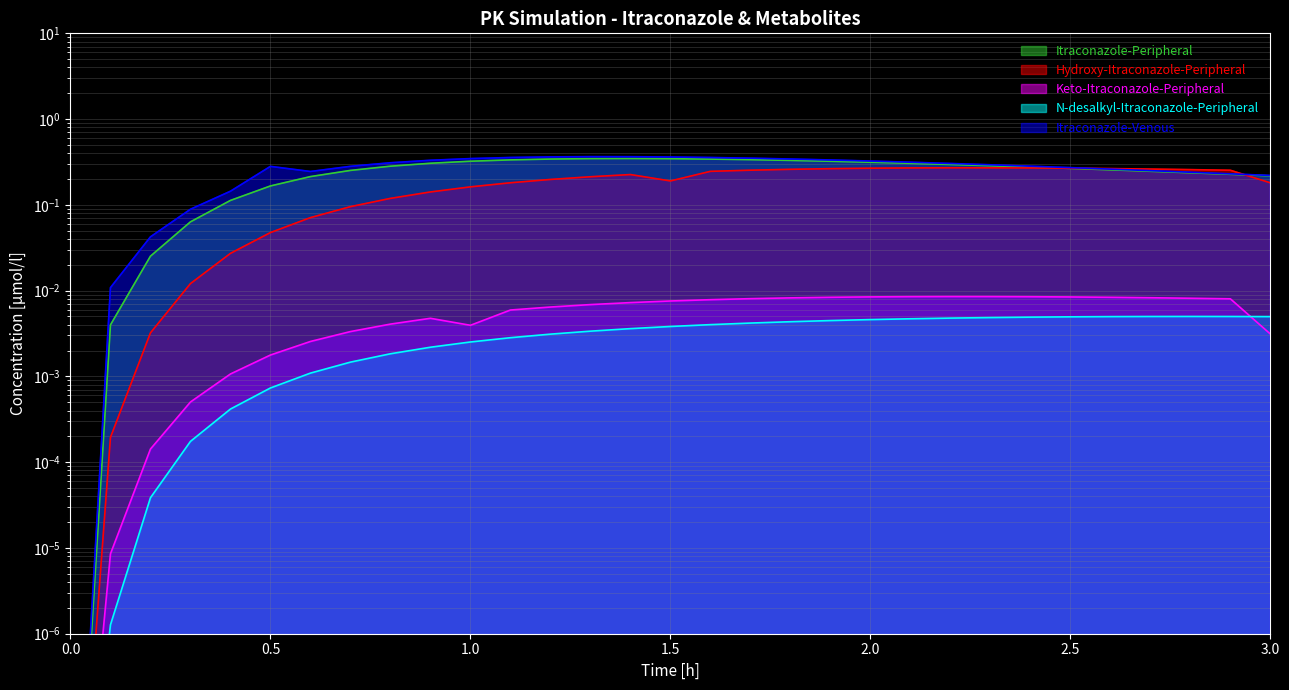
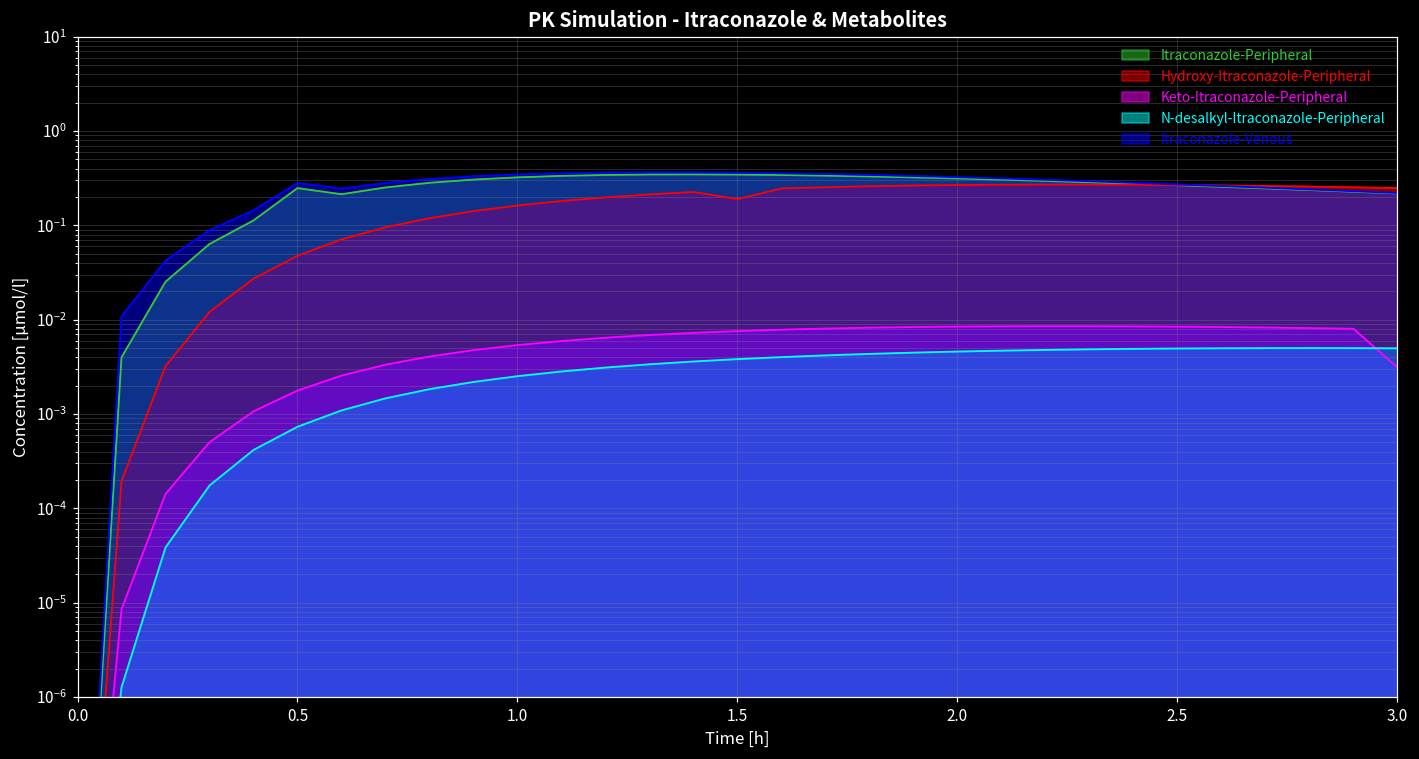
Itraconazole-Peripheral, 0.5: 0.17 -> 0.25
Keto-Itraconazole-Peripheral, 1.0: 0.004 -> 0.005
Hydroxy-Itraconazole-Peripheral, 3.0: 0.18 -> 0.25
